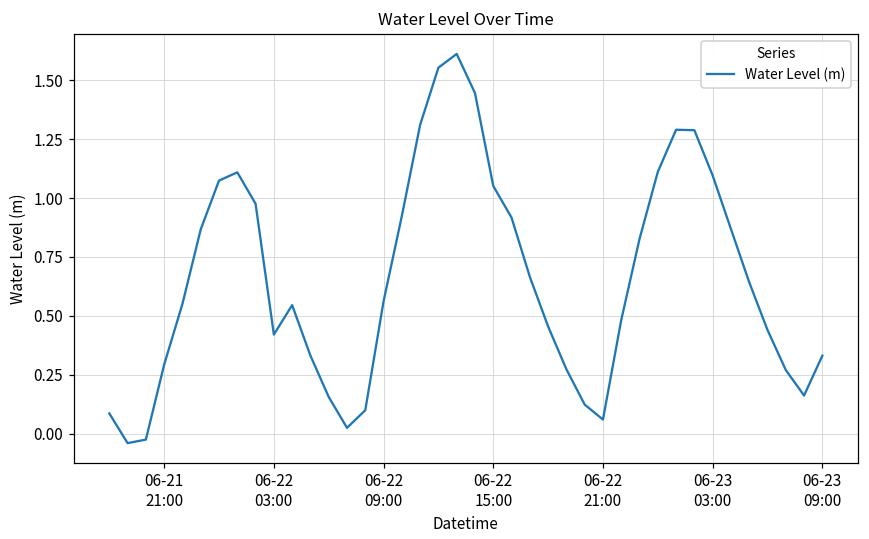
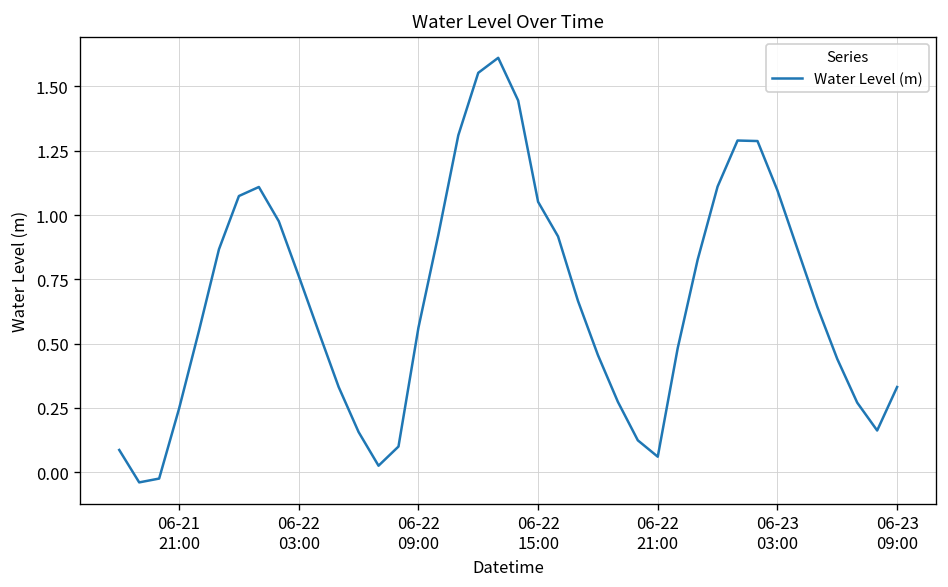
06-21 21:00: 0.29 -> 0.25
06-22 03:00: 0.42 -> 0.76
